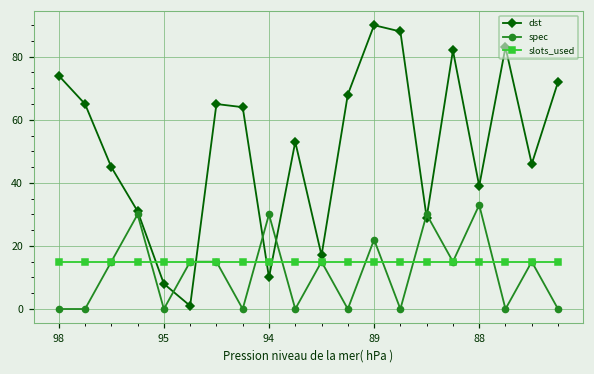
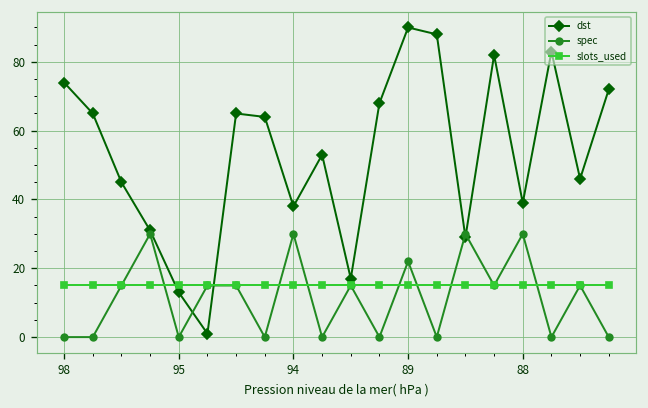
dst, 95: 8 -> 13
dst, 94: 10 -> 38
spec, 88: 33 -> 30
